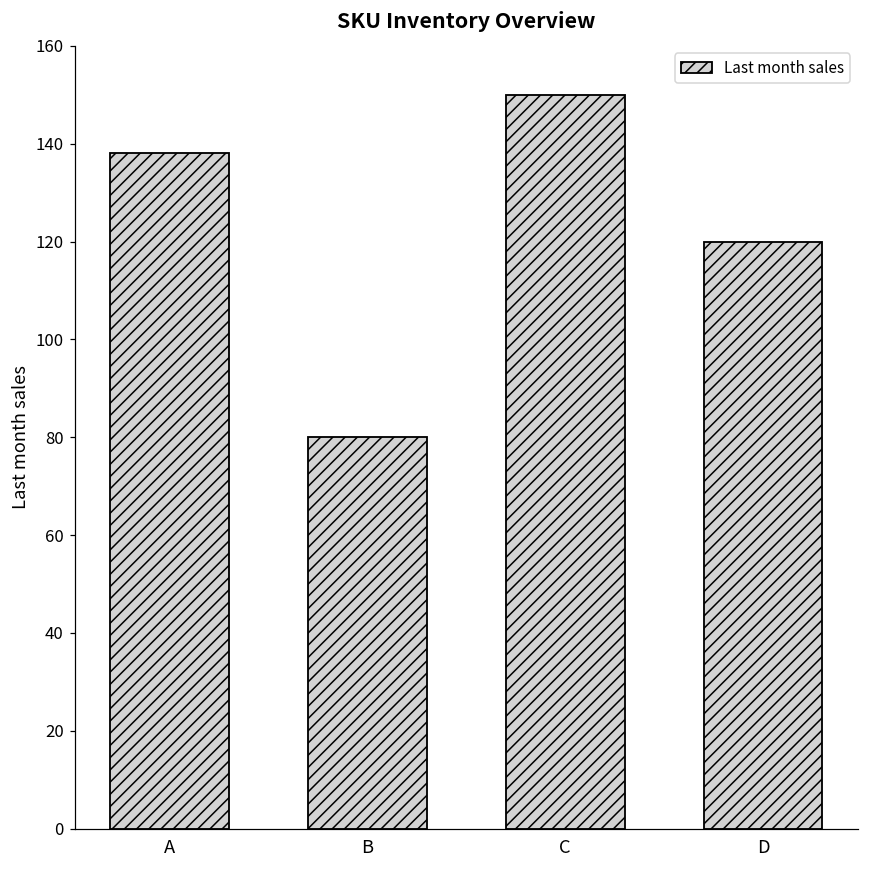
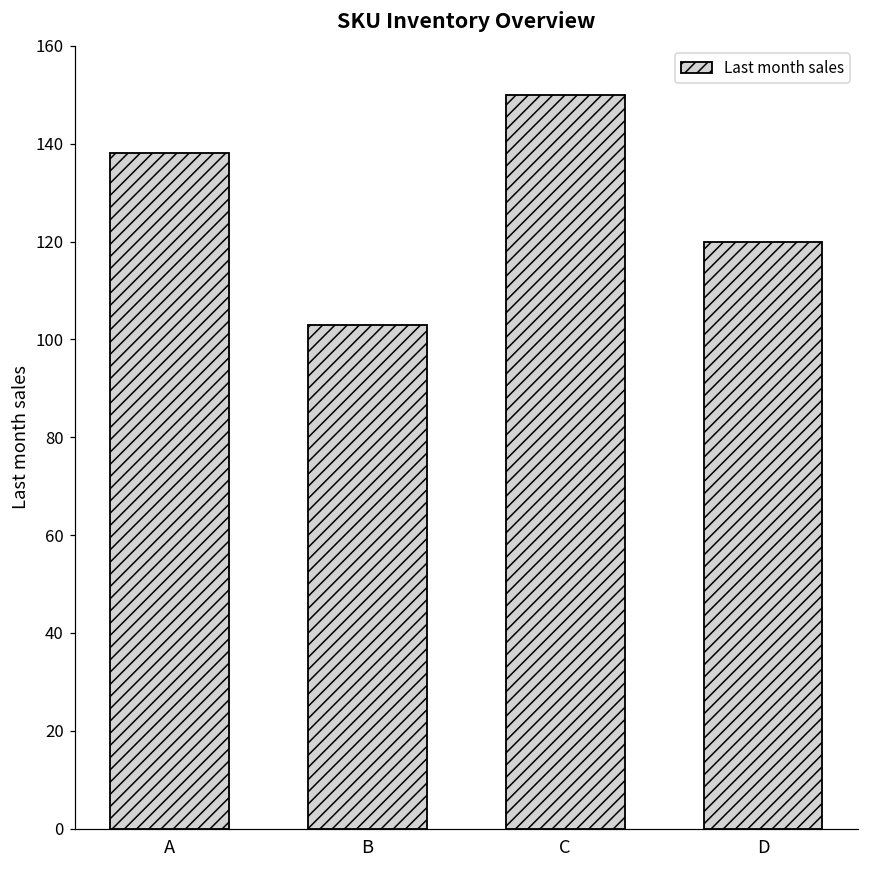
B: 80 -> 103
